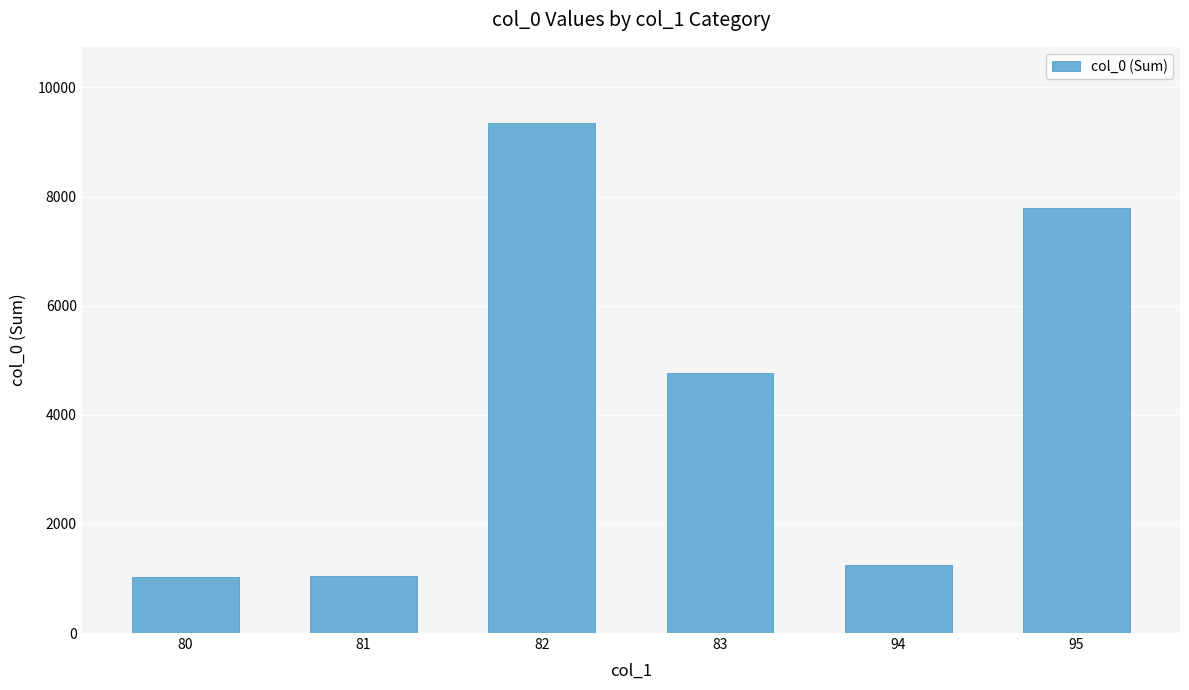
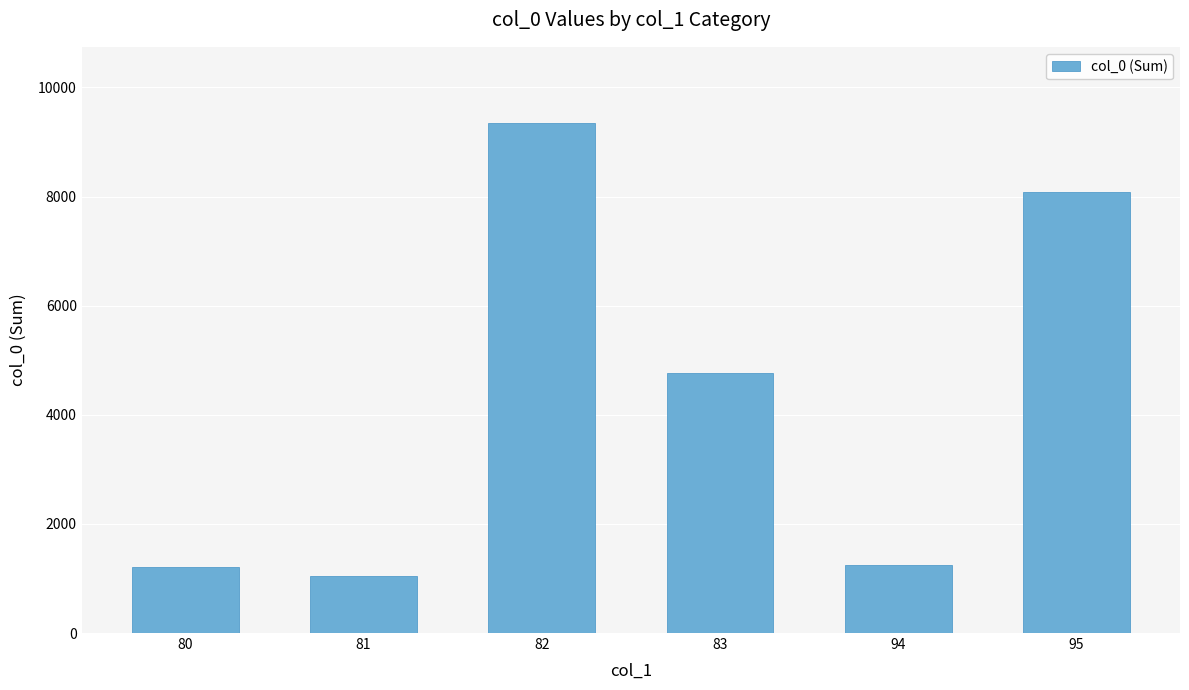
80: 1000 -> 1200
95: 7800 -> 8100
